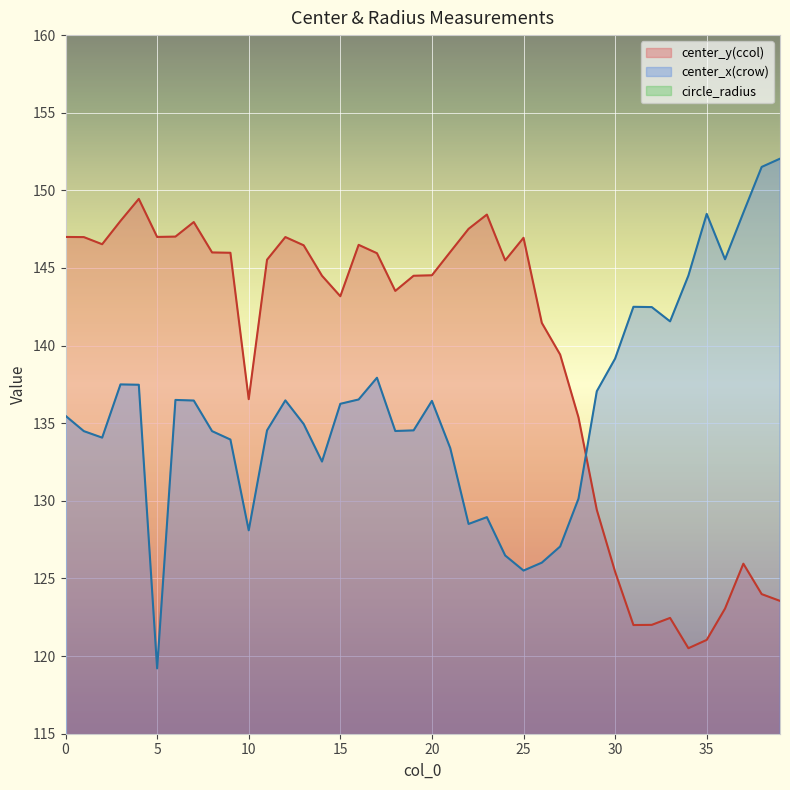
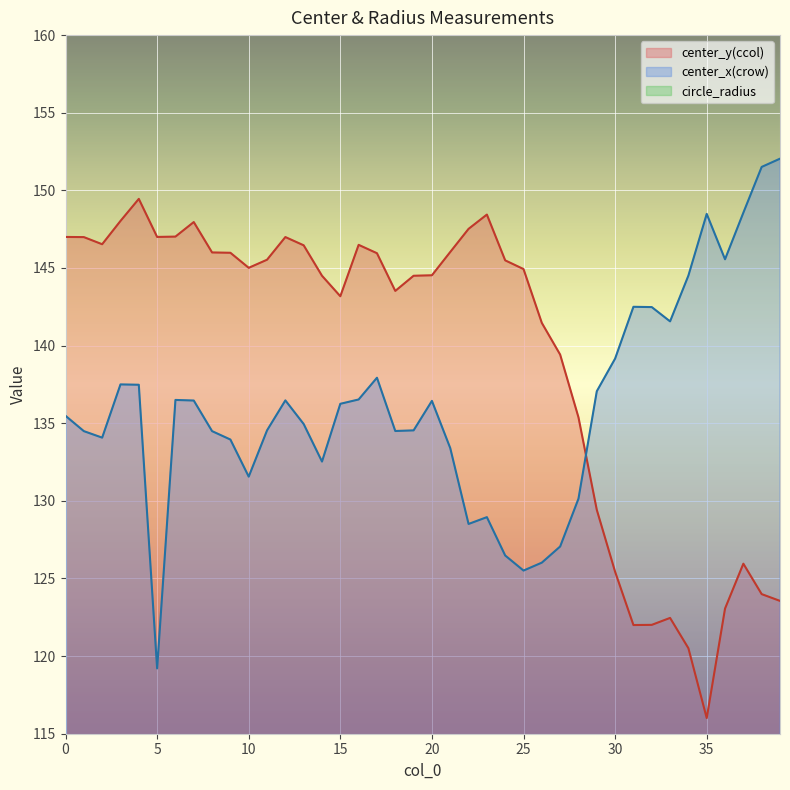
center_y(ccol), 10: 136.5 -> 145.0
center_x(crow), 10: 128.1 -> 131.6
center_y(ccol), 25: 146.9 -> 144.9
center_y(ccol), 35: 121.0 -> 116.0
